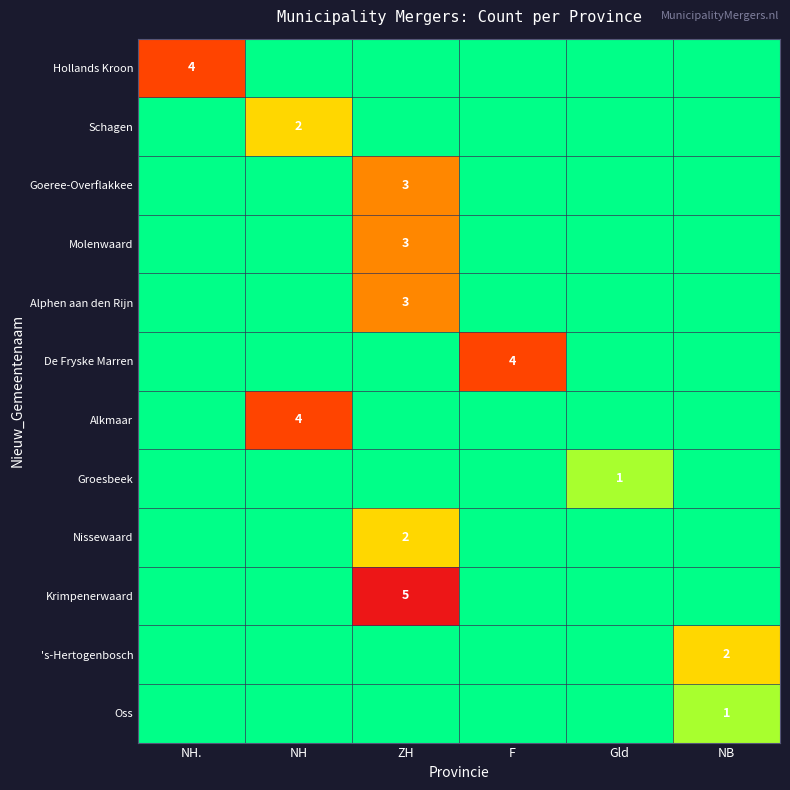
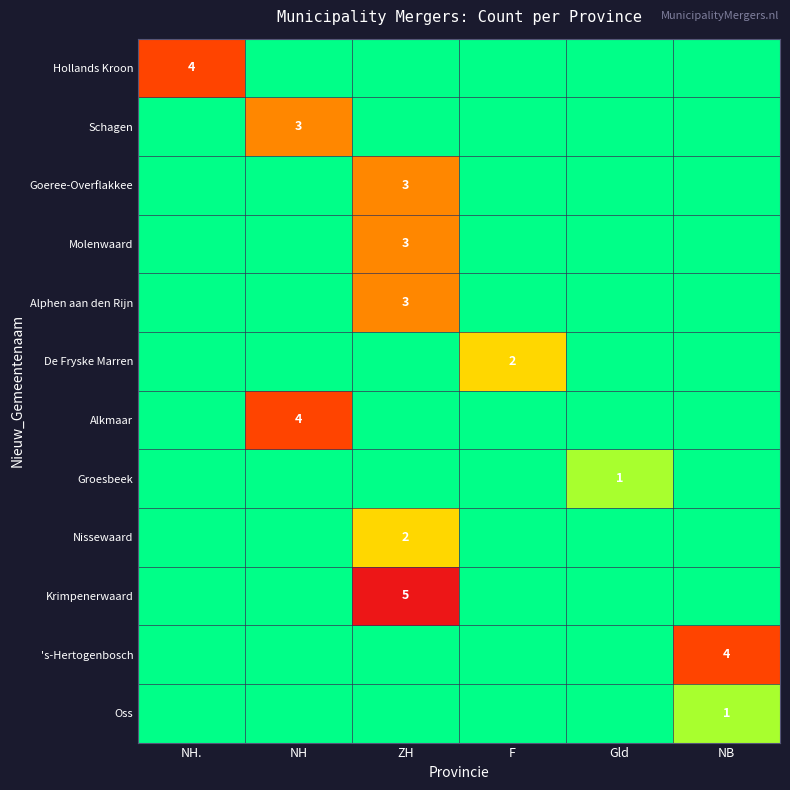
Schagen, NH: 2 -> 3
De Fryske Marren, F: 4 -> 2
's-Hertogenbosch, NB: 2 -> 4
